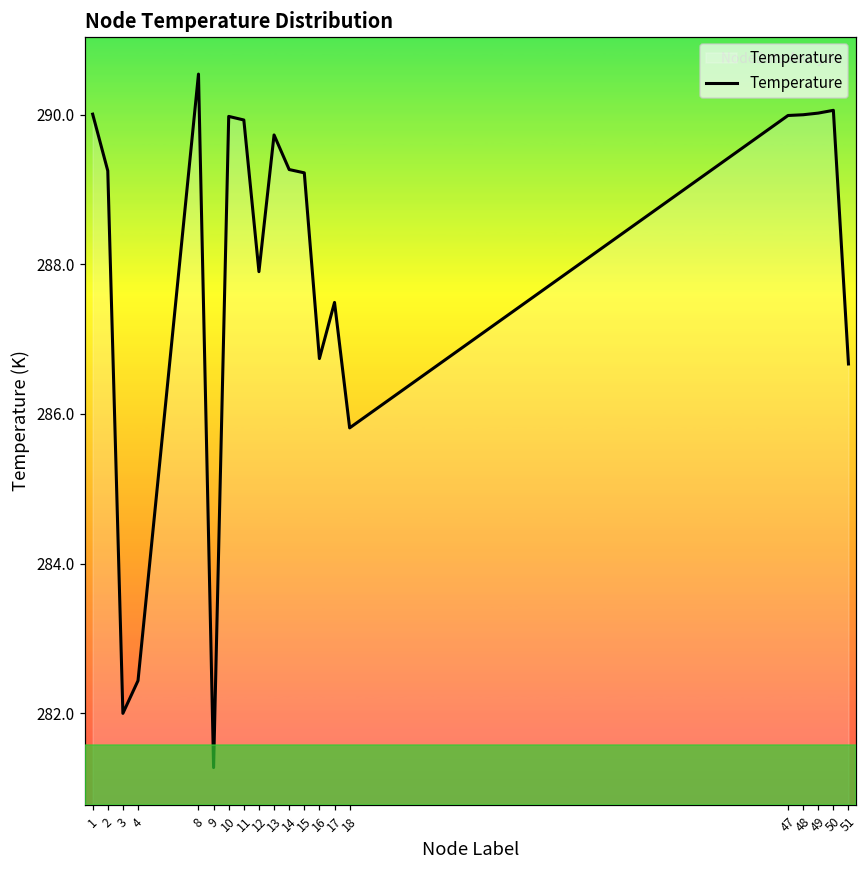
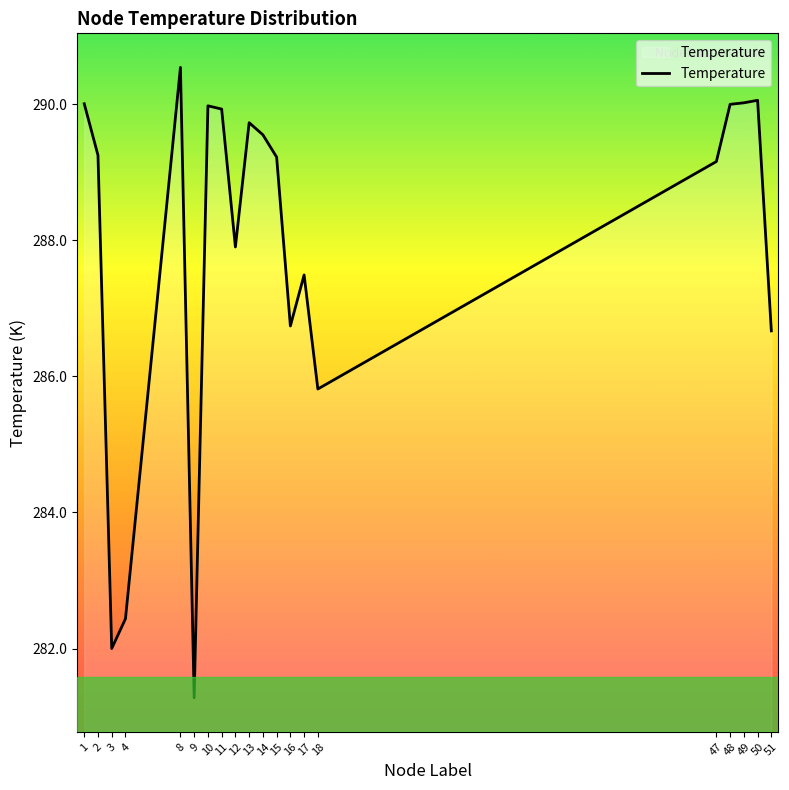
14: 289.3 -> 289.5
47: 290.0 -> 289.2
